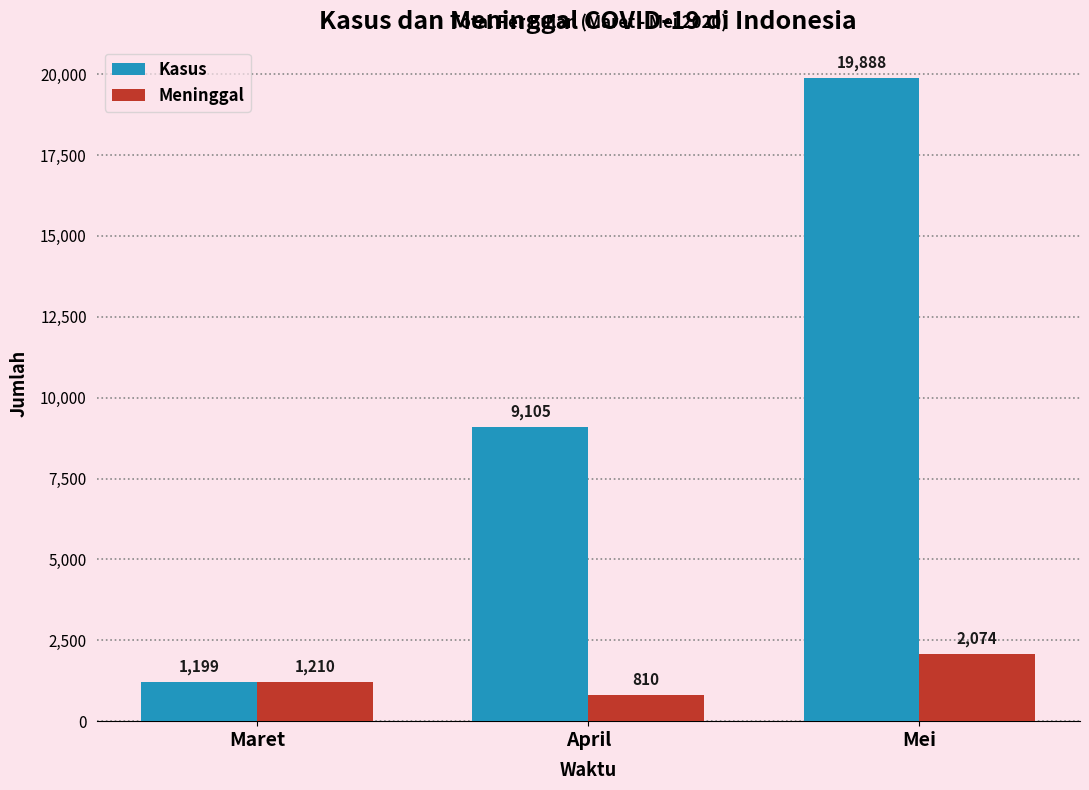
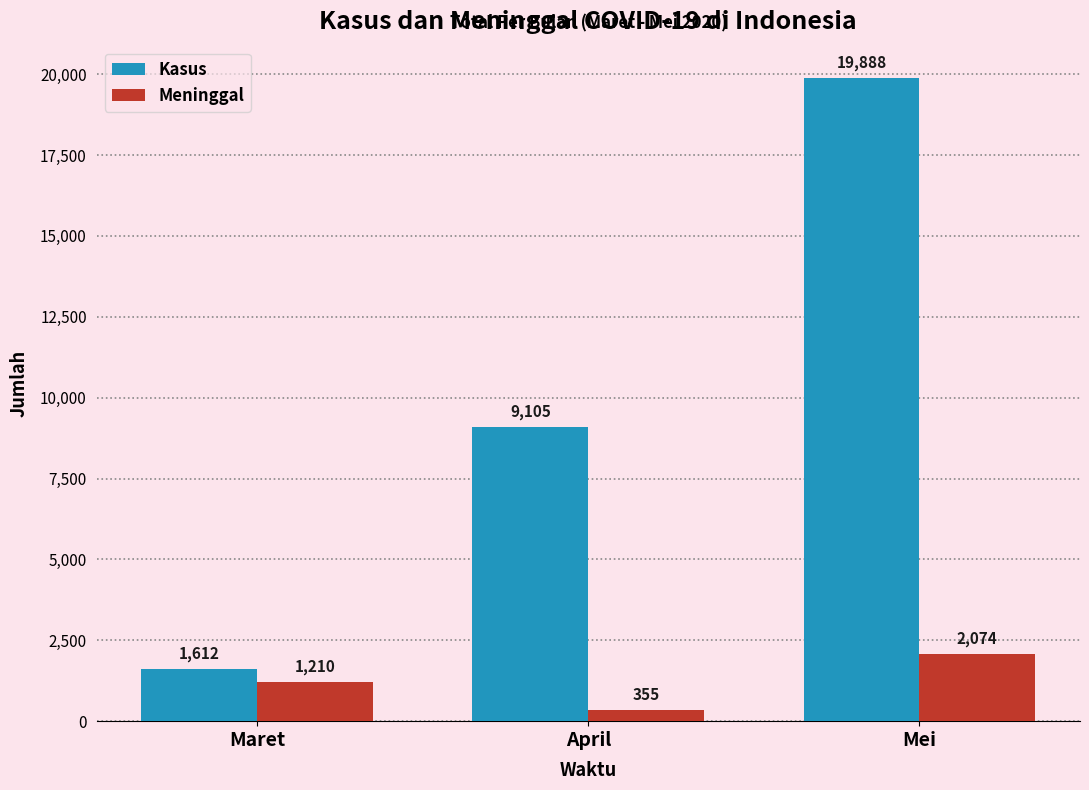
Kasus, Maret: 1,199 -> 1,612
Meninggal, April: 810 -> 355
